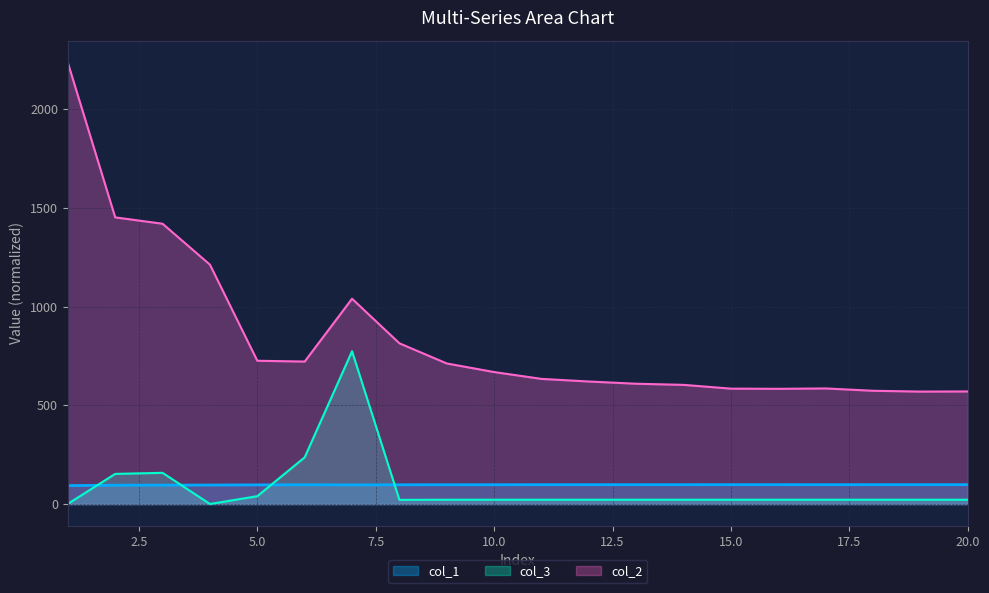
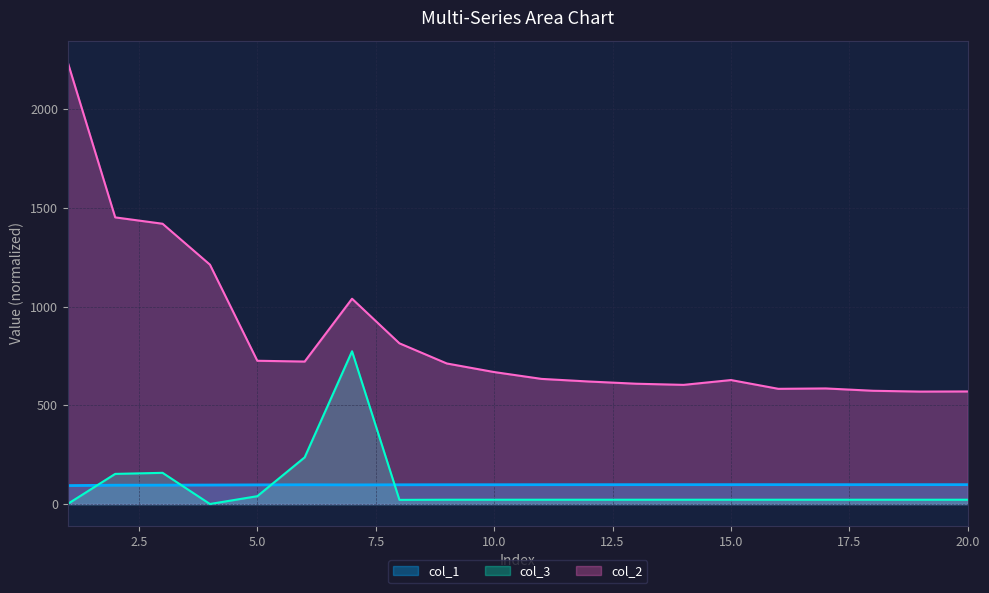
col_2, 15.0: 580 -> 630
